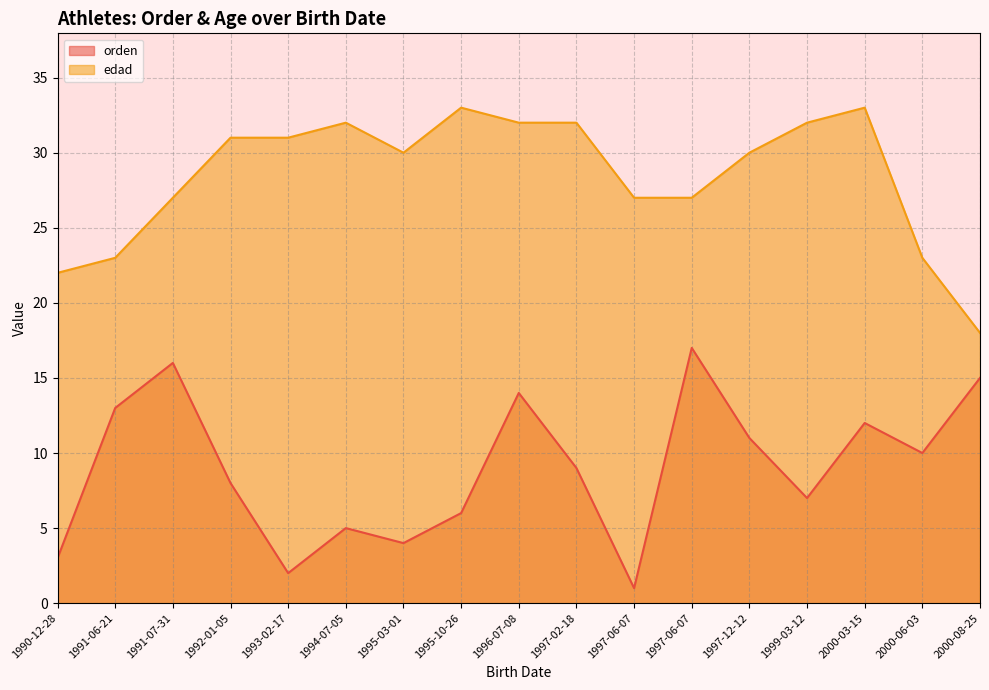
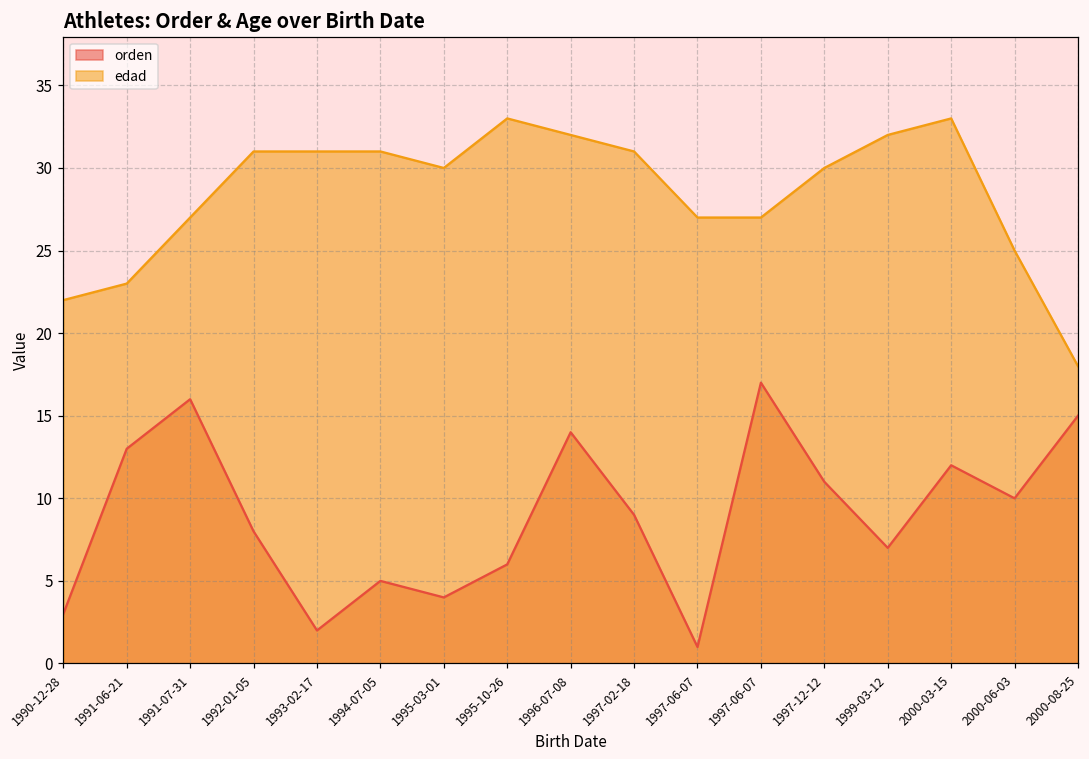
edad, 1994-07-05: 32 -> 31
edad, 1997-02-18: 32 -> 31
edad, 2000-06-03: 23 -> 25
